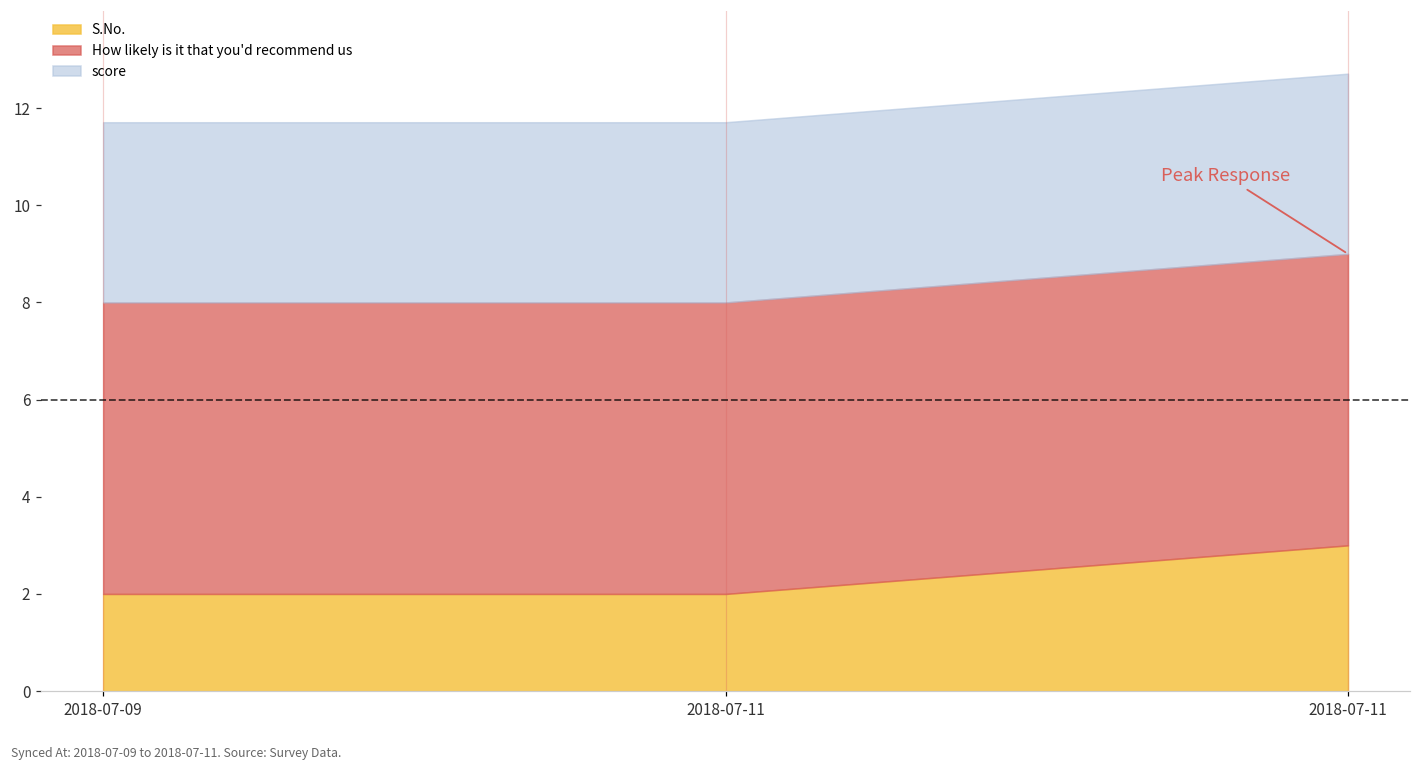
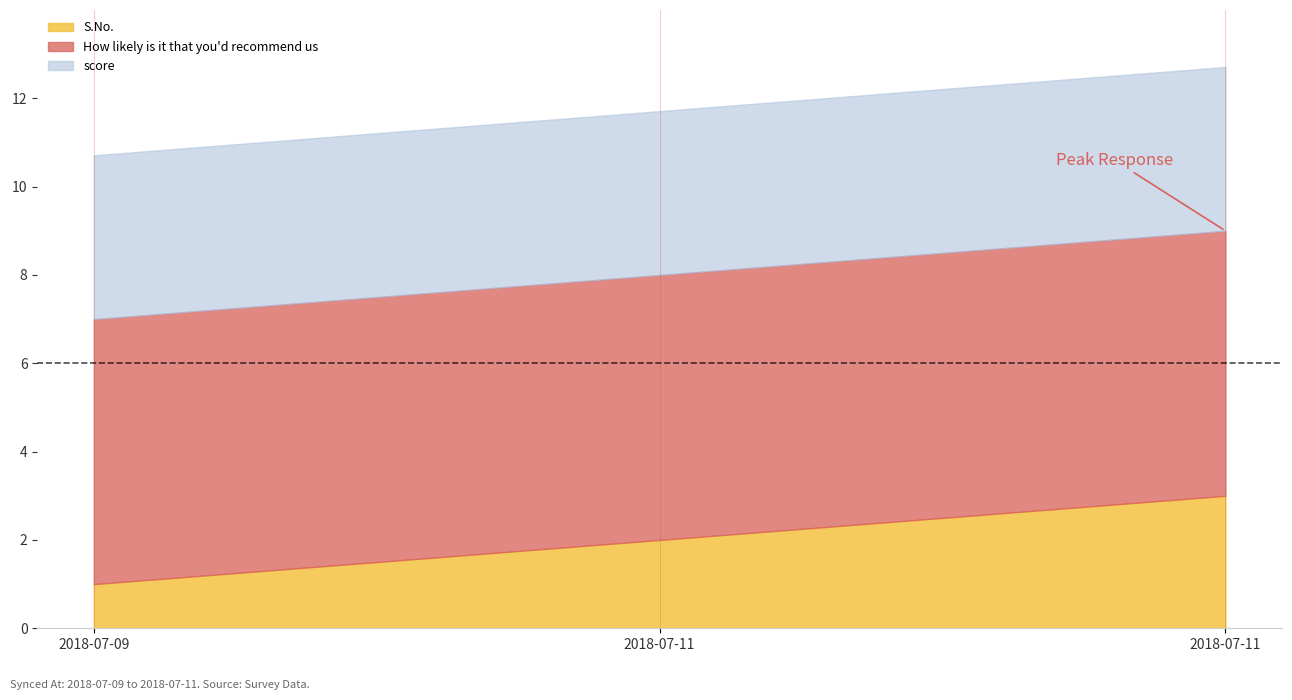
S.No., 2018-07-09: 2 -> 1
